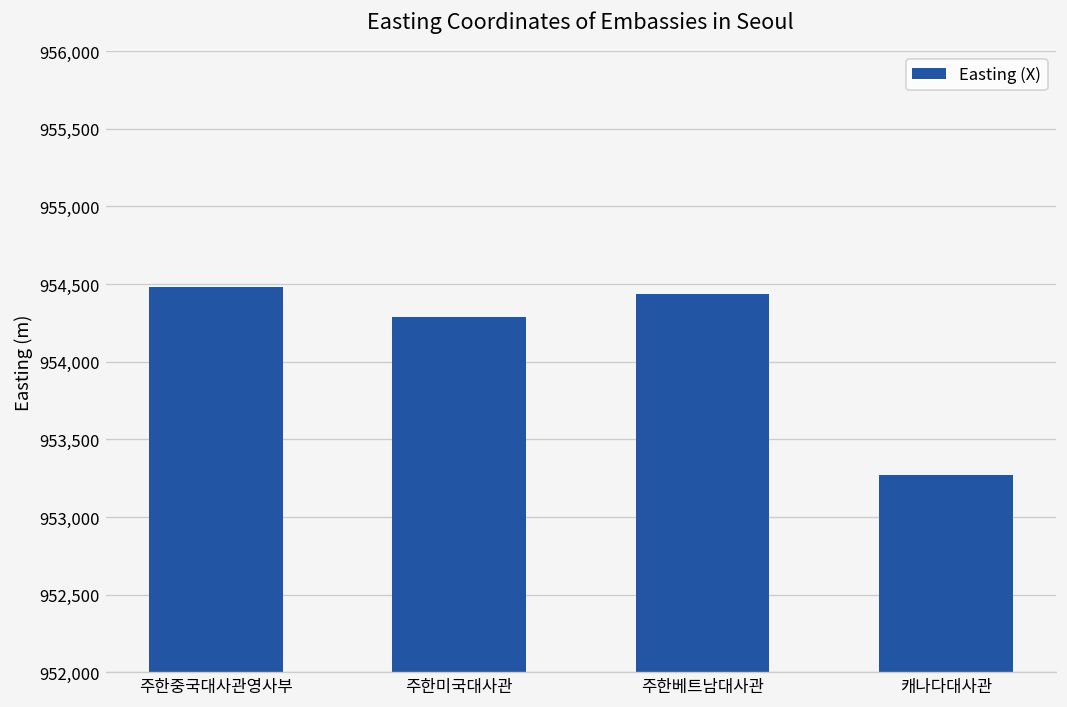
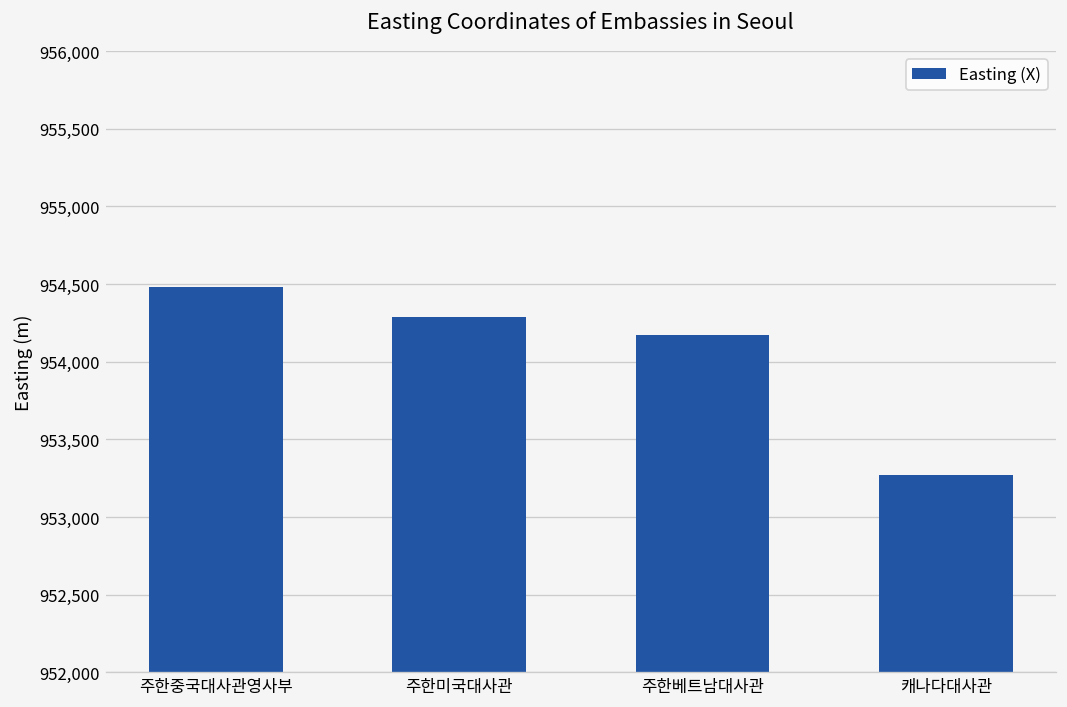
주한베트남대사관: 954,430 -> 954,170
